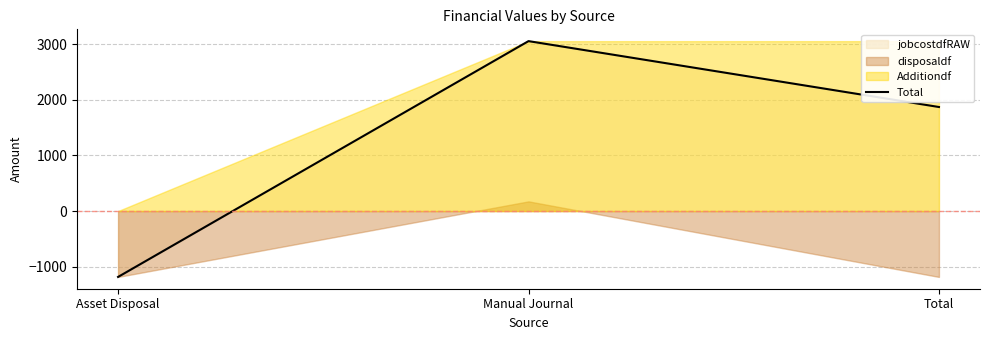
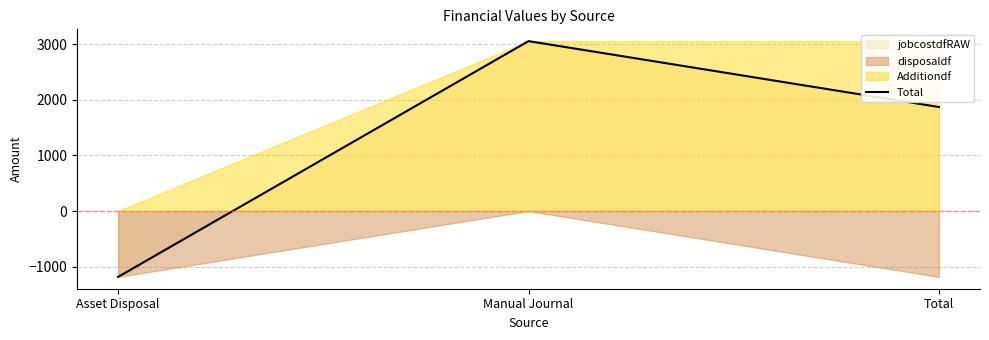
disposaldf, Manual Journal: 200 -> 0
